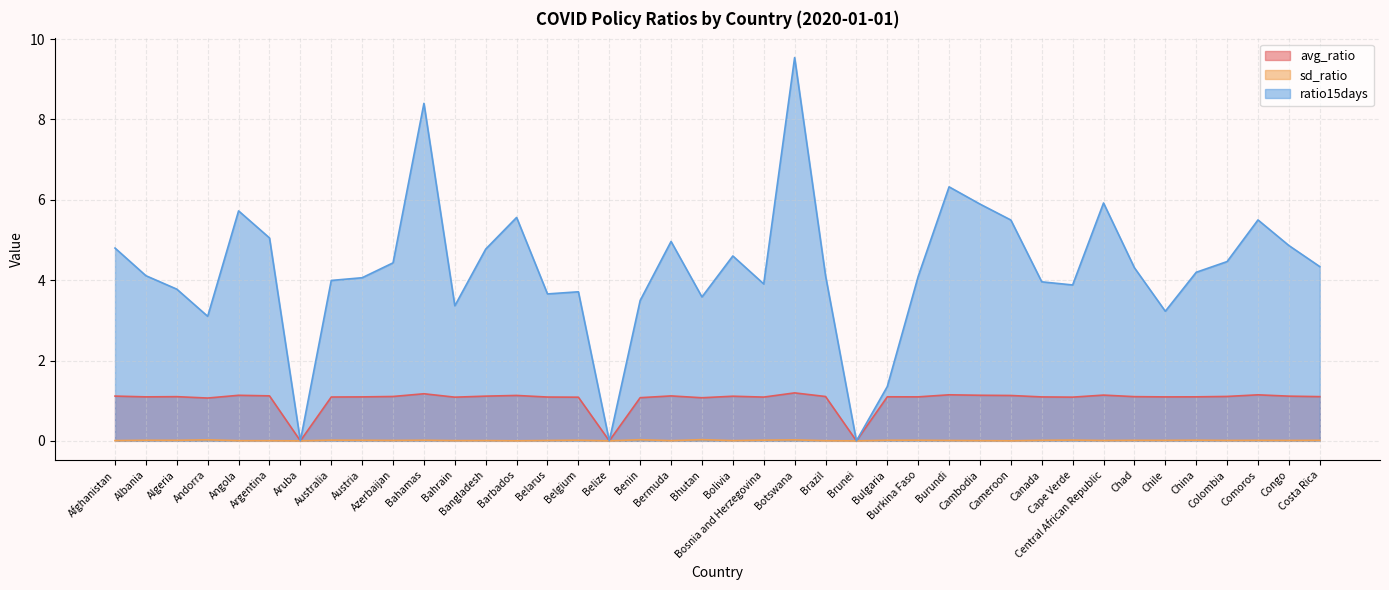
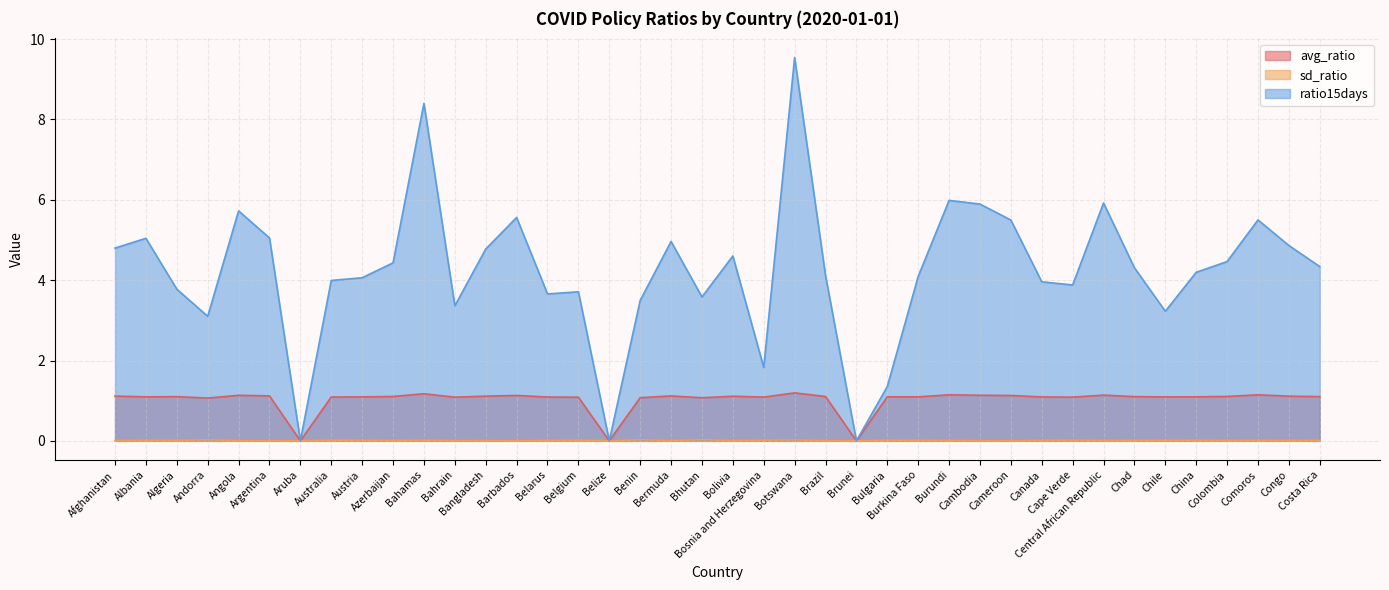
ratio15days, Albania: 4.1 -> 5.0
ratio15days, Bosnia and Herzegovina: 3.9 -> 1.8
ratio15days, Burundi: 6.3 -> 6.0
